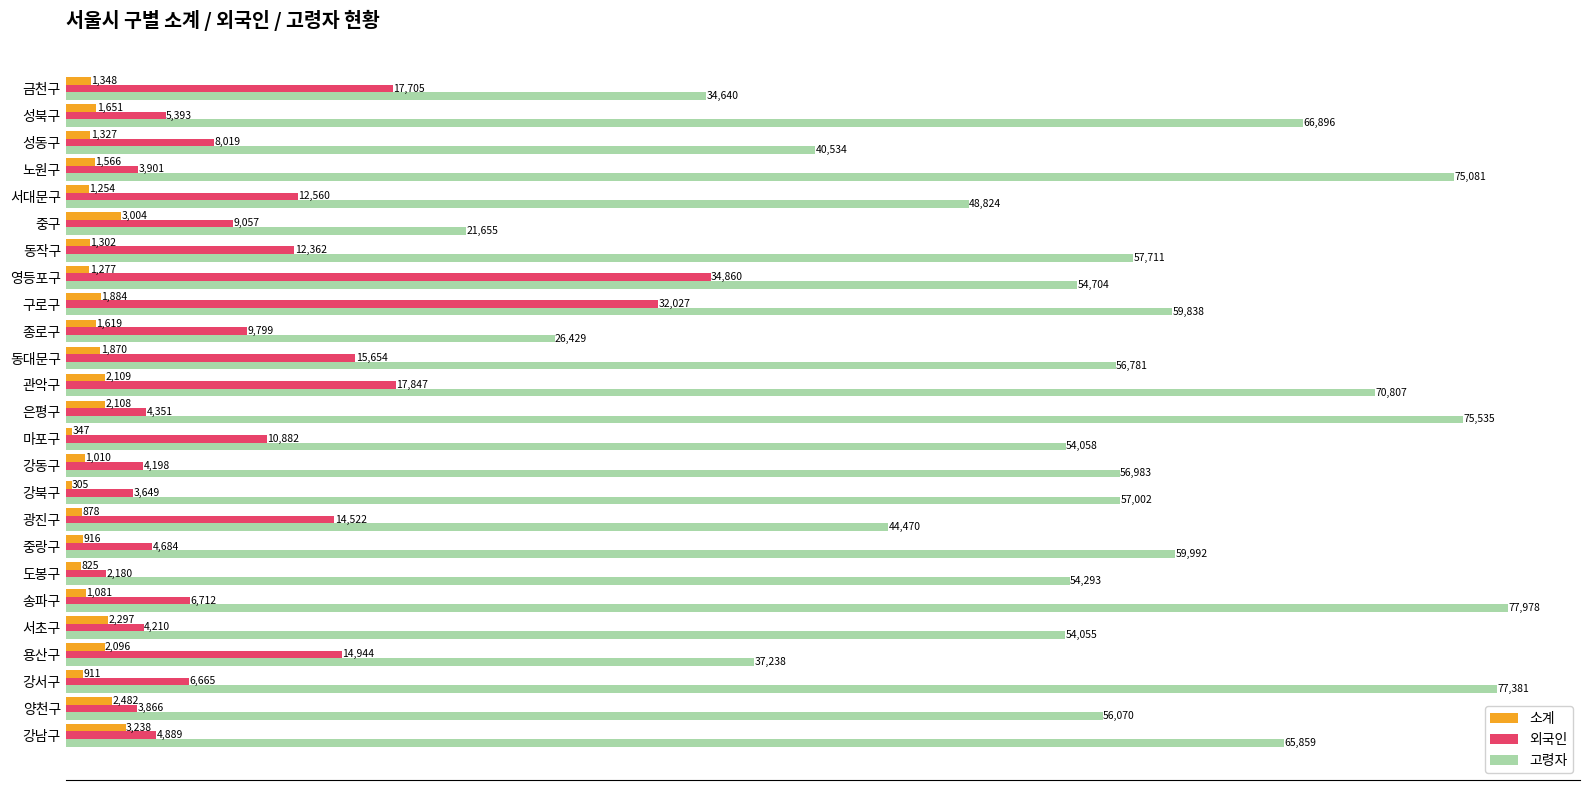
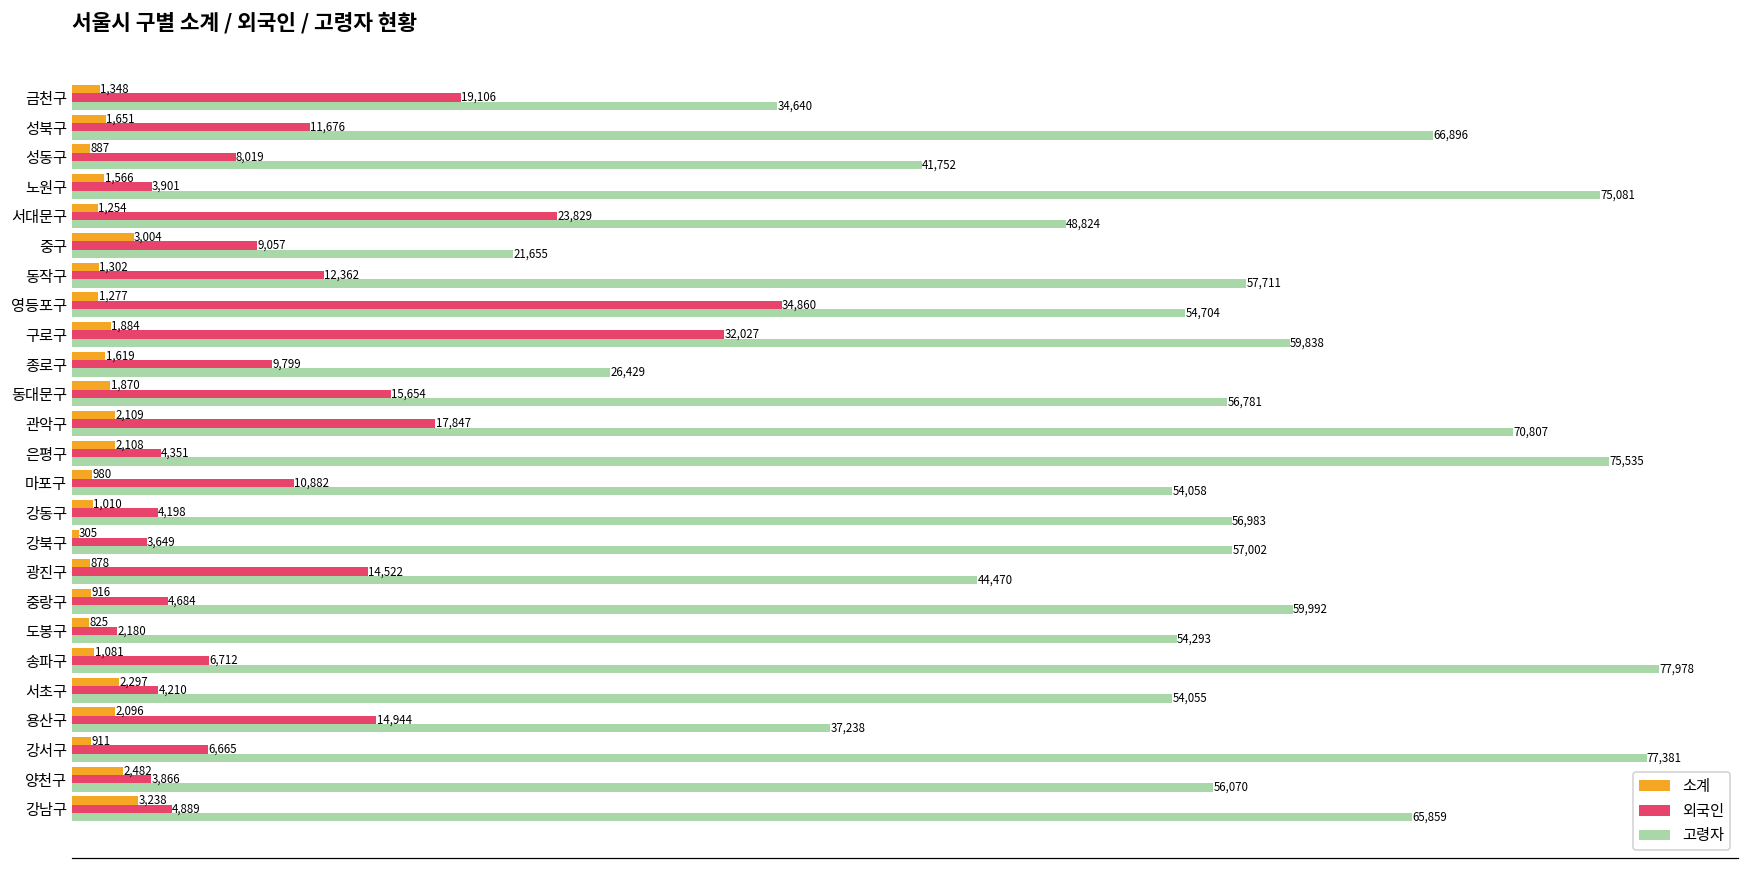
외국인, 금천구: 17,705 -> 19,106
외국인, 성북구: 5,393 -> 11,676
소계, 성동구: 1,327 -> 887
고령자, 성동구: 40,534 -> 41,752
외국인, 서대문구: 12,560 -> 23,829
소계, 마포구: 347 -> 980
